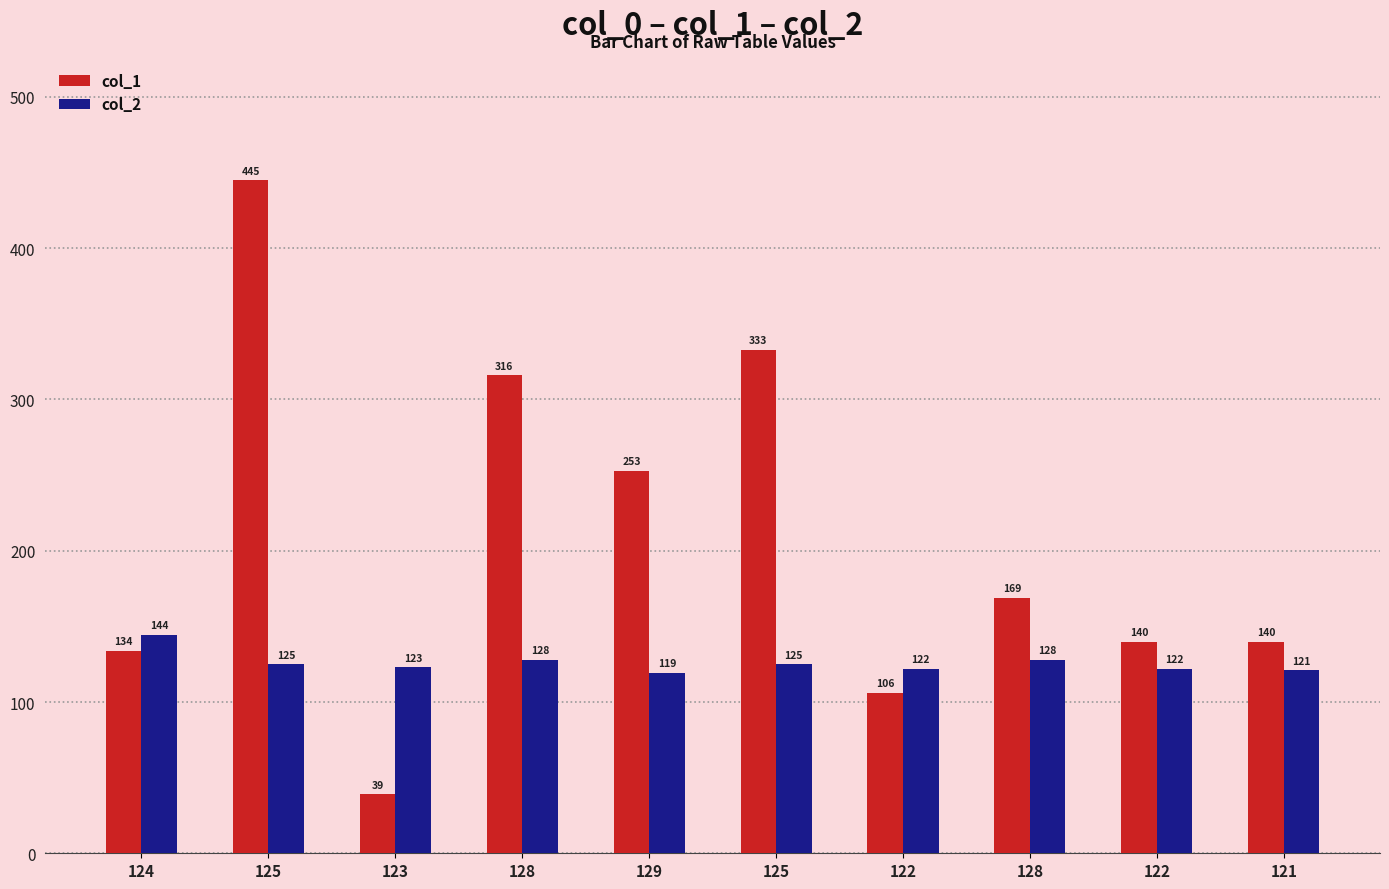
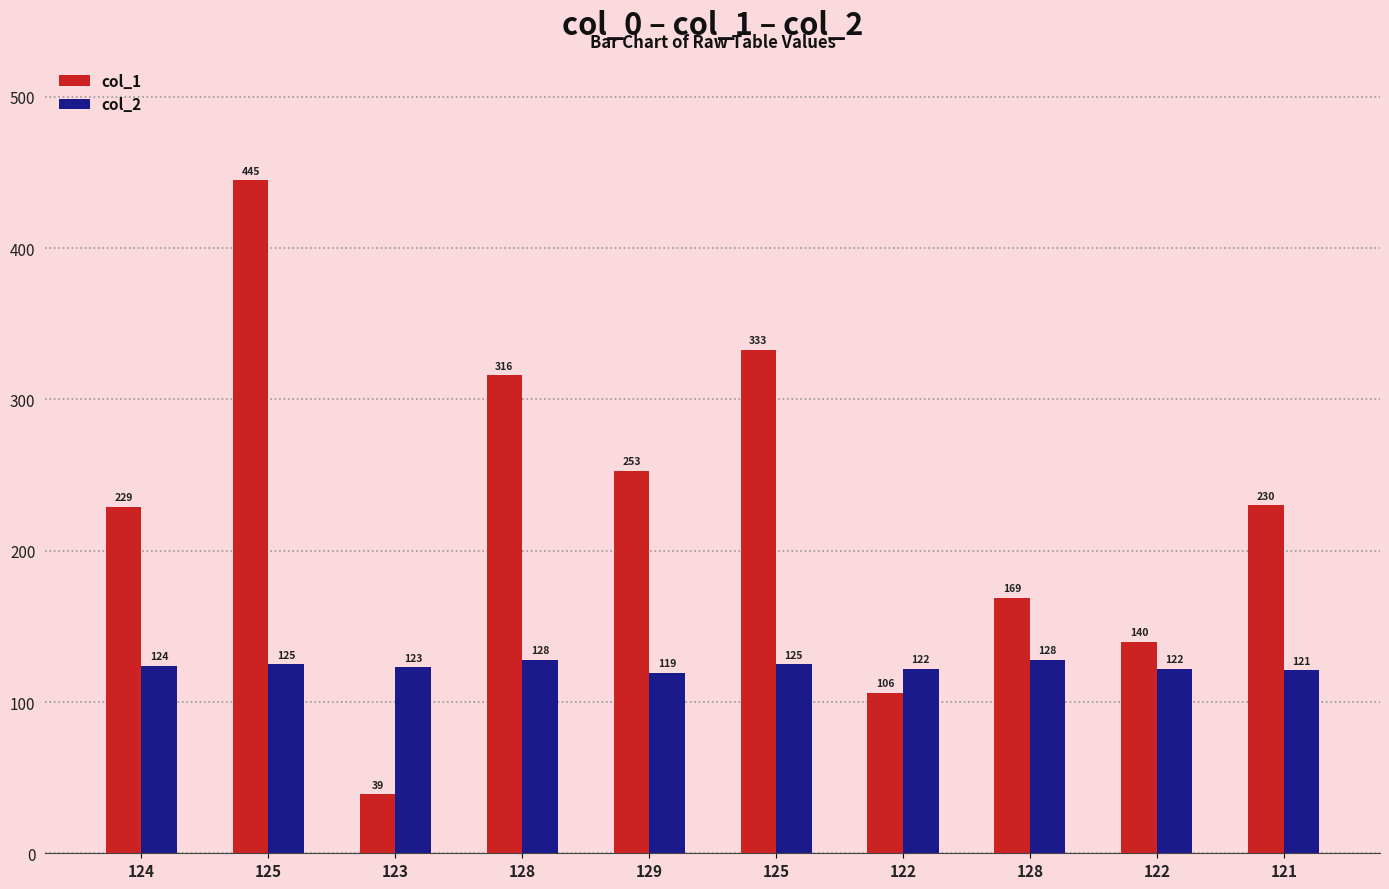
col_1, 124: 134 -> 229
col_2, 124: 144 -> 124
col_1, 121: 140 -> 230
